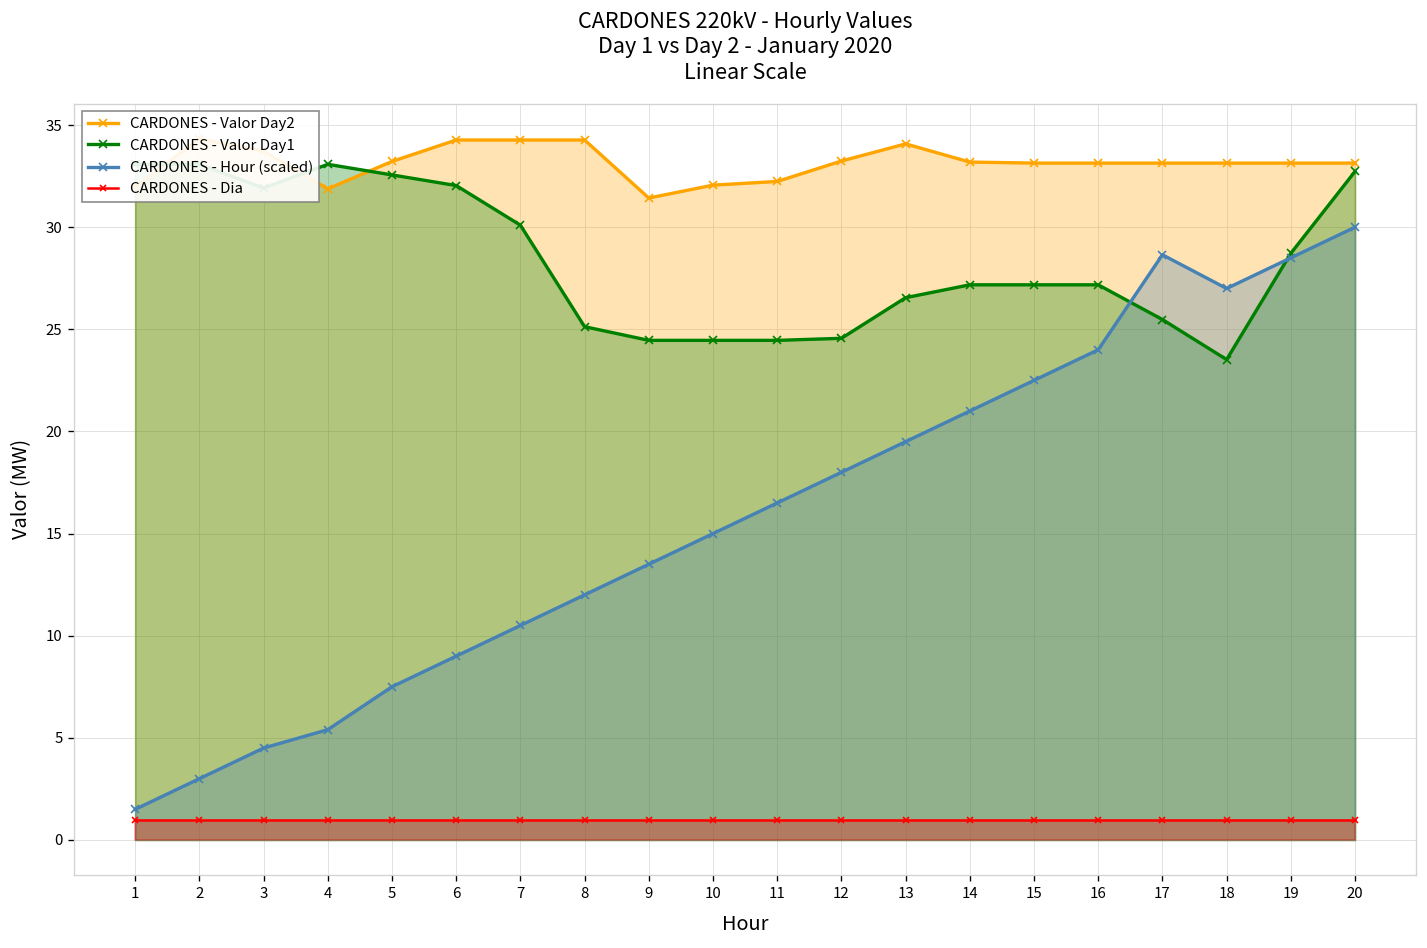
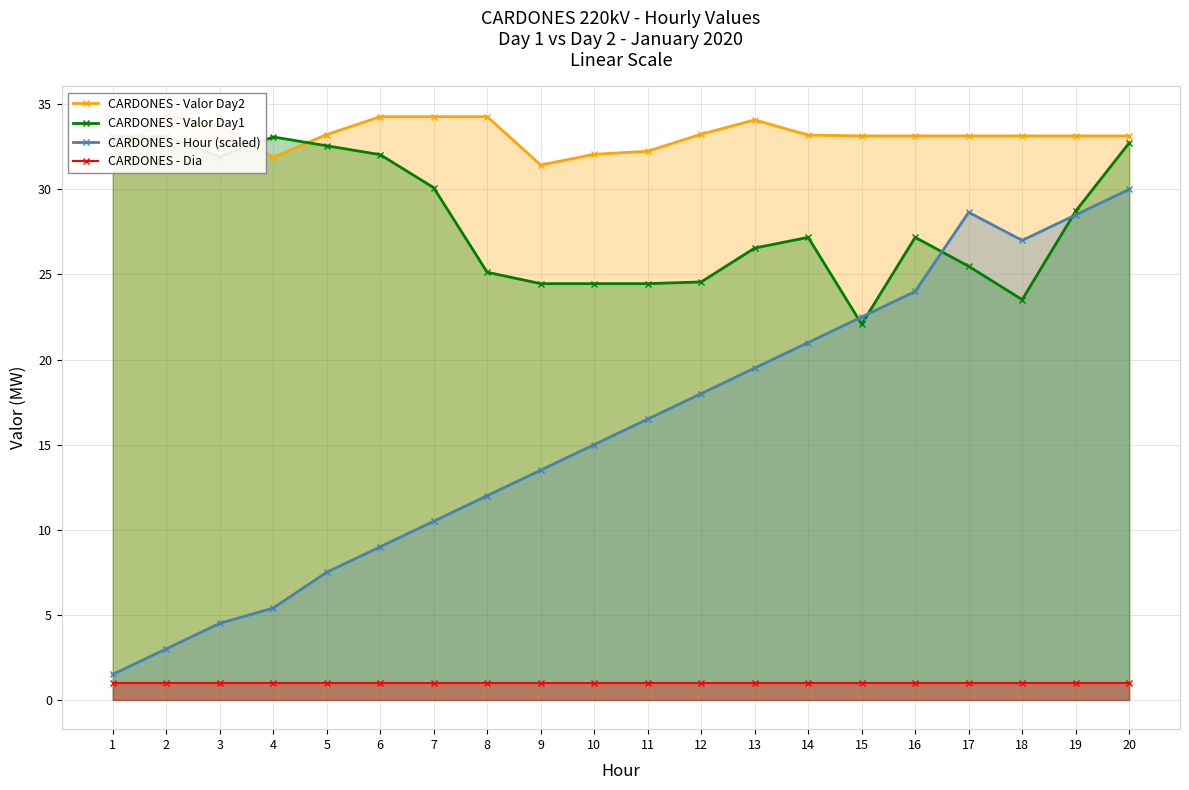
CARDONES - Valor Day1, 15: 27.2 -> 22.1
